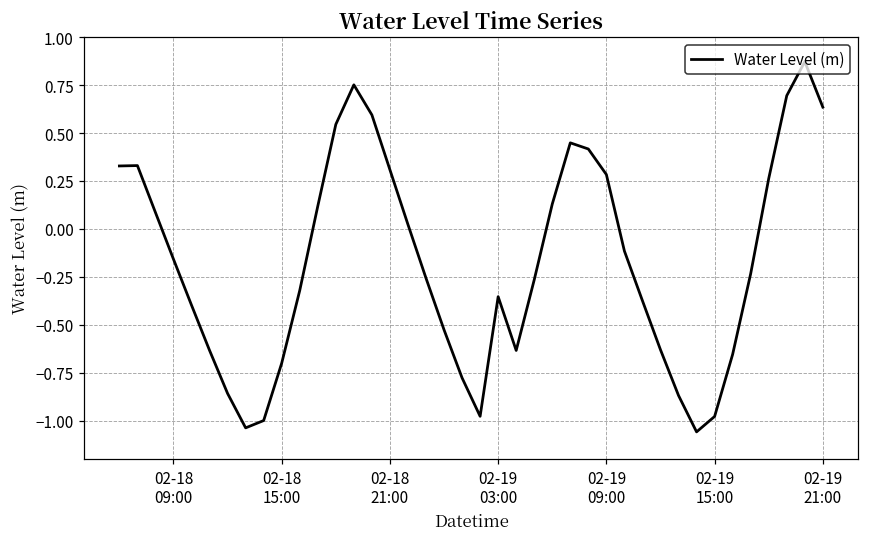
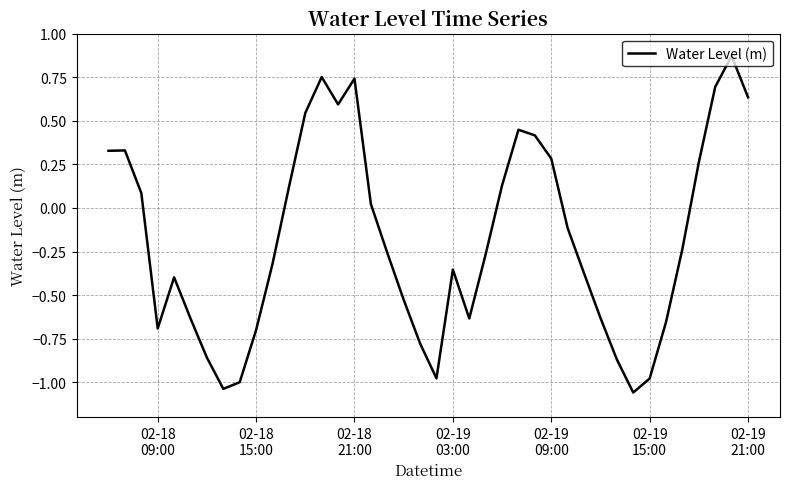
02-18 09:00: -0.16 -> -0.69
02-18 21:00: 0.31 -> 0.74
